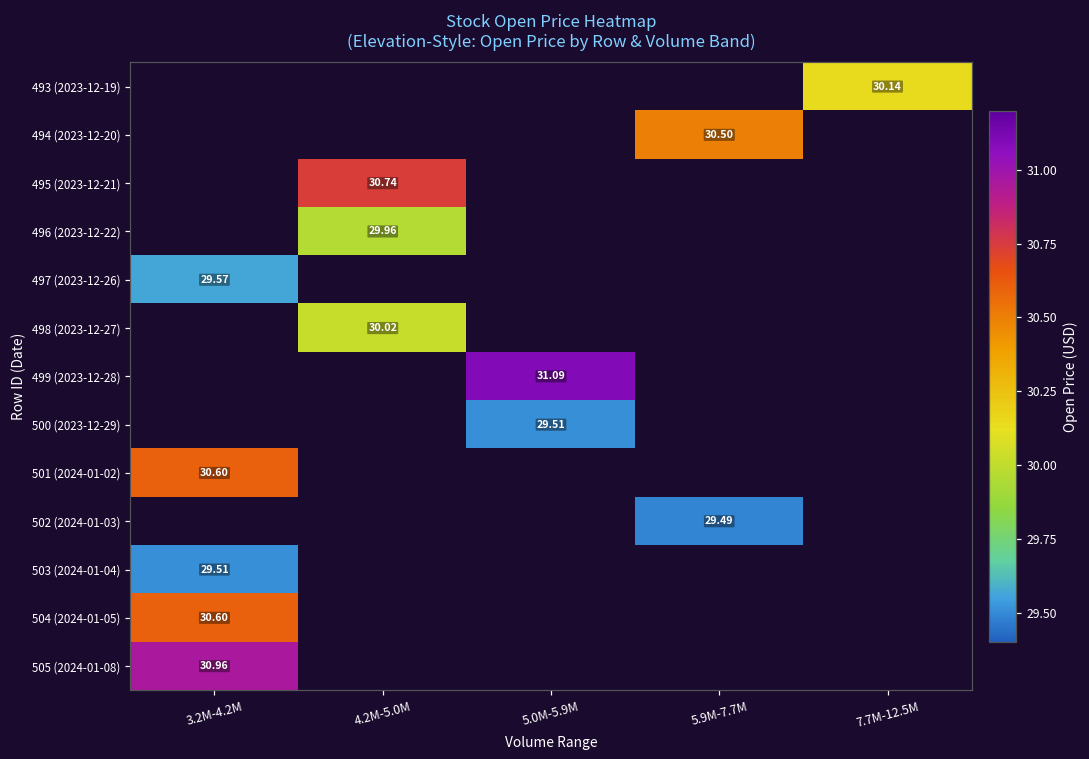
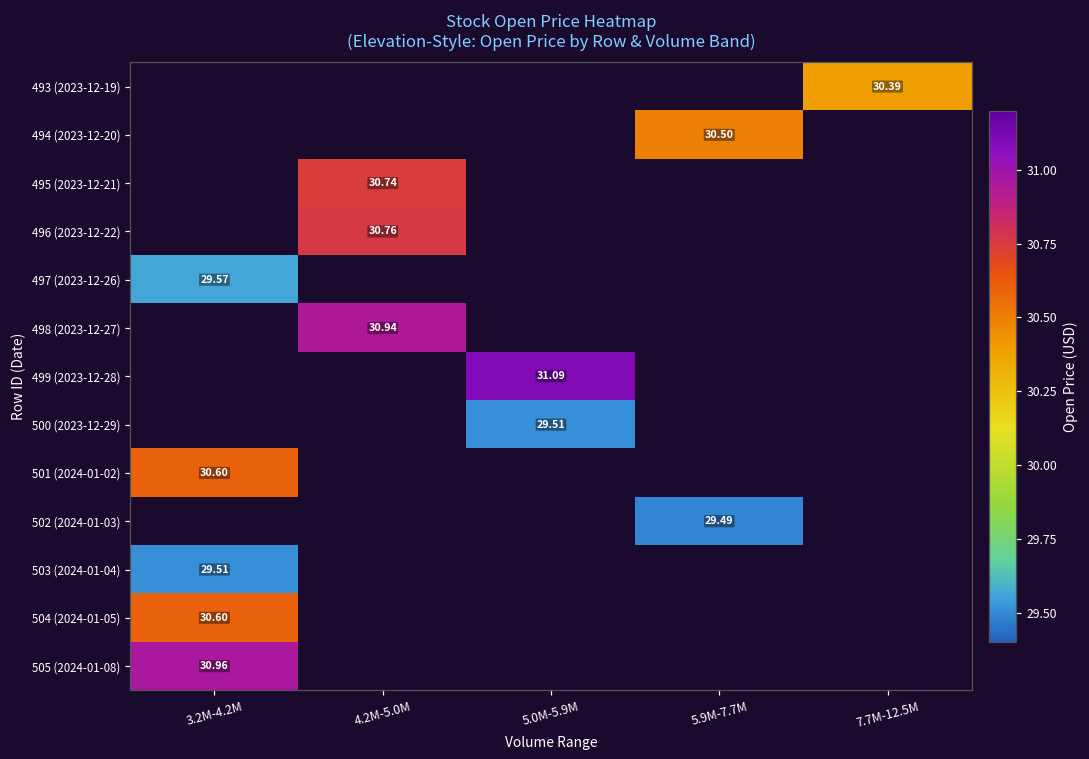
493 (2023-12-19), 7.7M-12.5M: 30.14 -> 30.39
496 (2023-12-22), 4.2M-5.0M: 29.96 -> 30.76
498 (2023-12-27), 4.2M-5.0M: 30.02 -> 30.94
